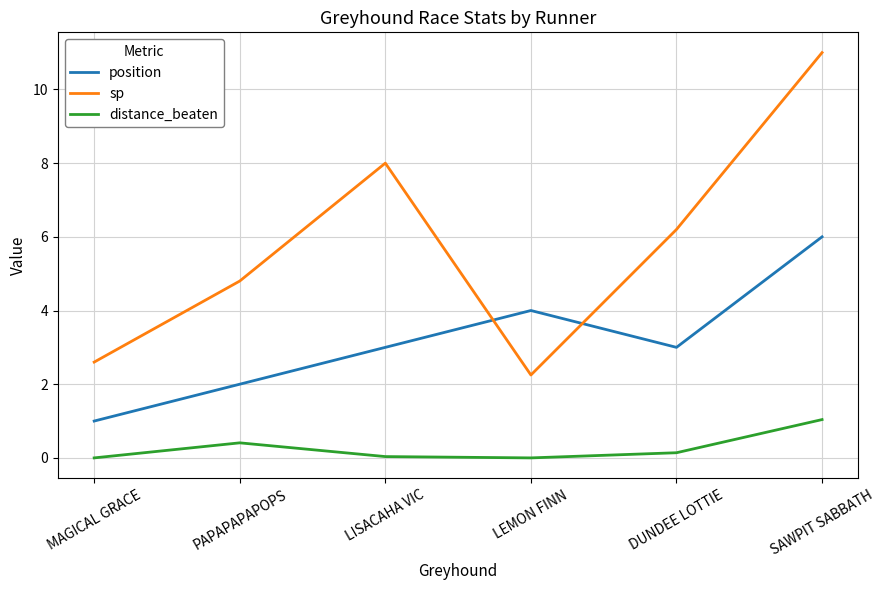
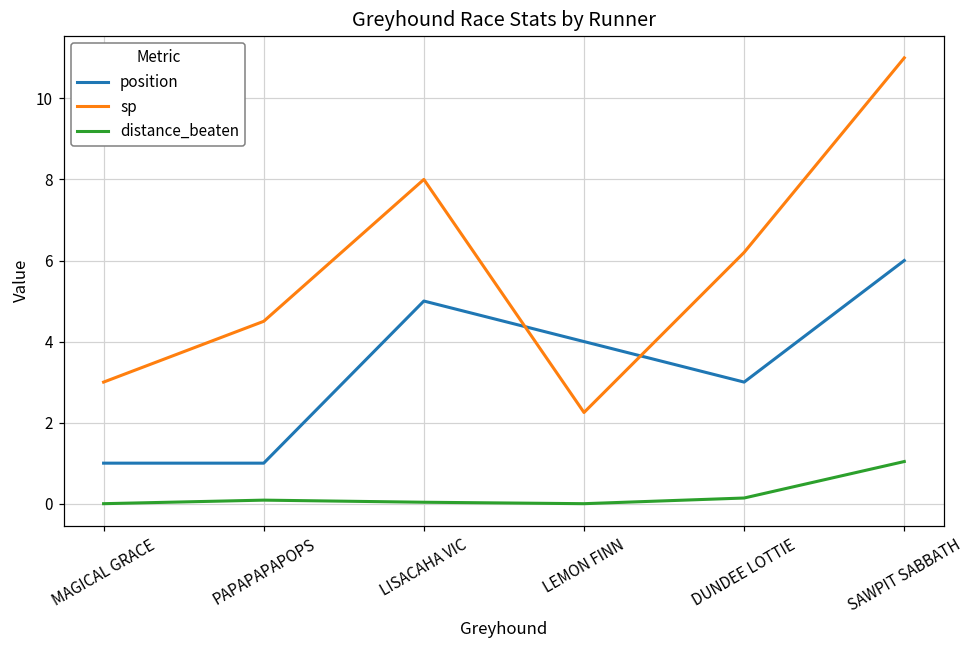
sp, MAGICAL GRACE: 2.6 -> 3.0
position, PAPAPAPAPOPS: 2 -> 1
sp, PAPAPAPAPOPS: 4.8 -> 4.5
distance_beaten, PAPAPAPAPOPS: 0.4 -> 0.1
position, LISACAHA VIC: 3 -> 5
